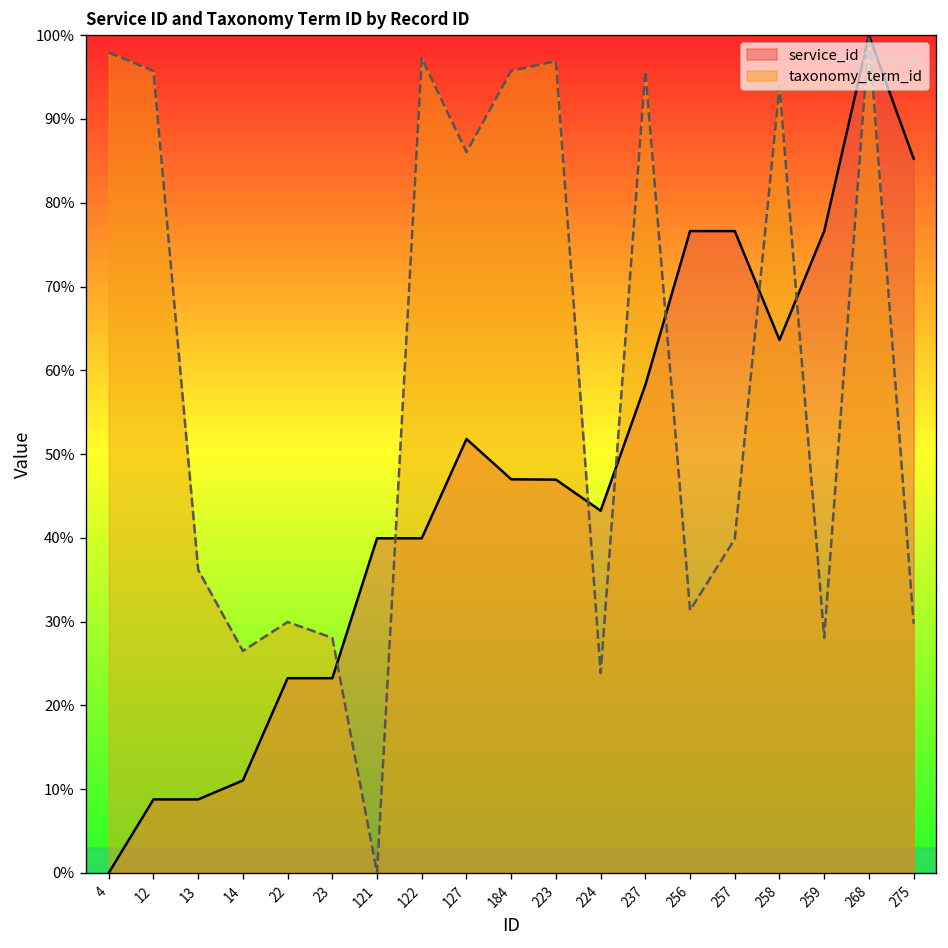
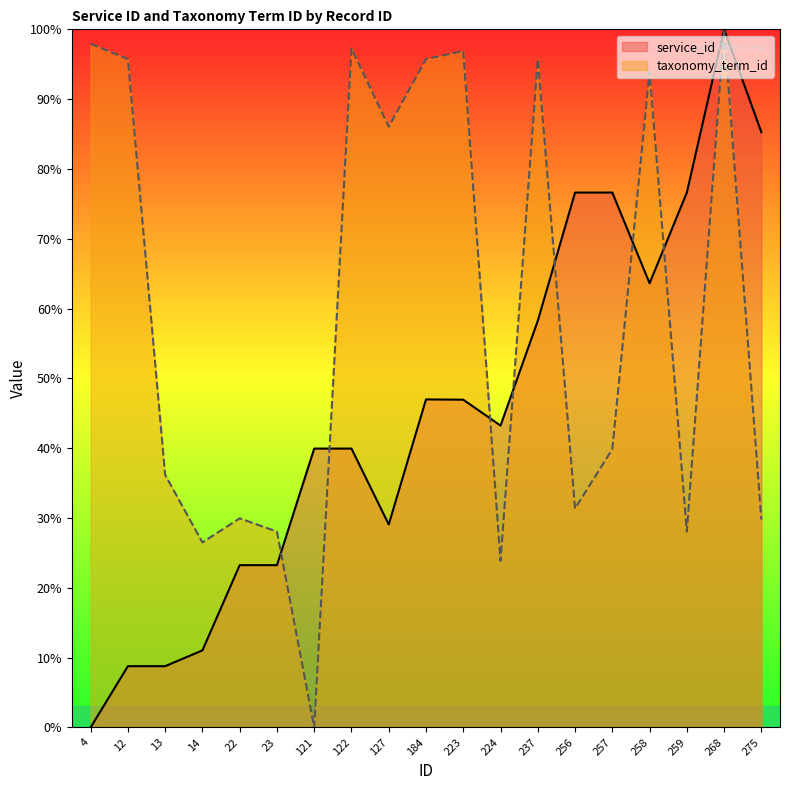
service_id, 127: 52% -> 29%
